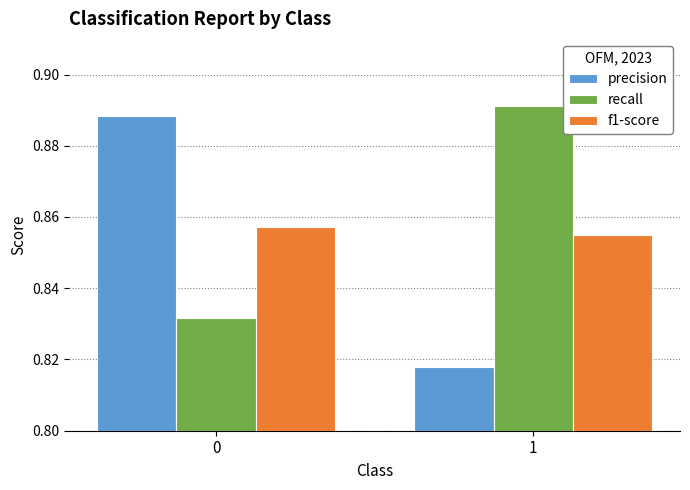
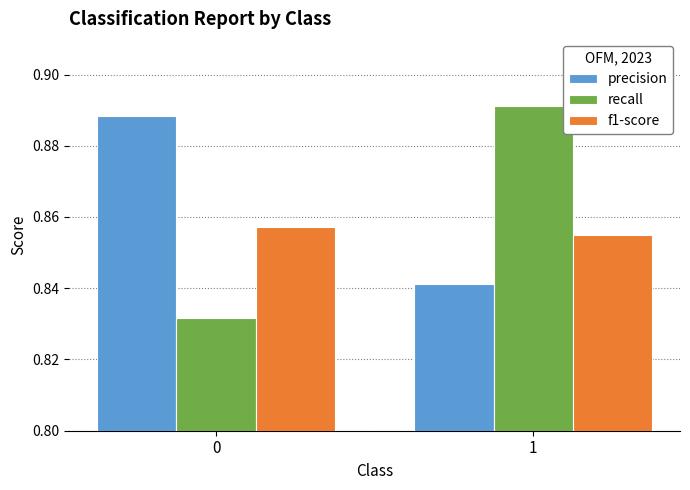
precision, 1: 0.818 -> 0.841
